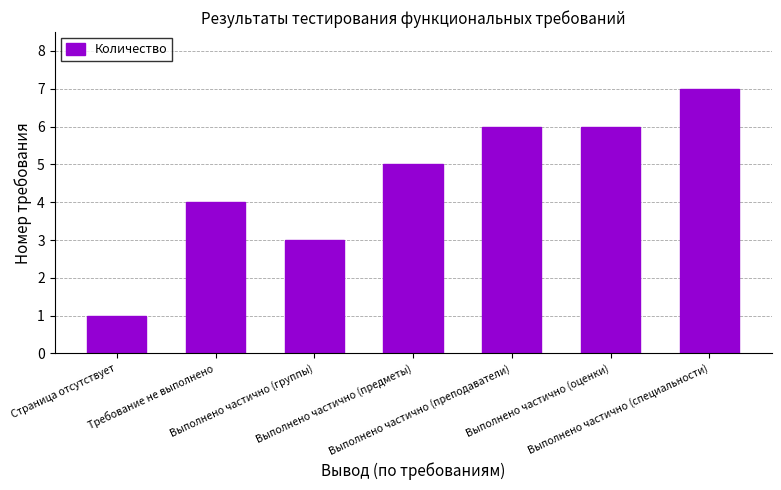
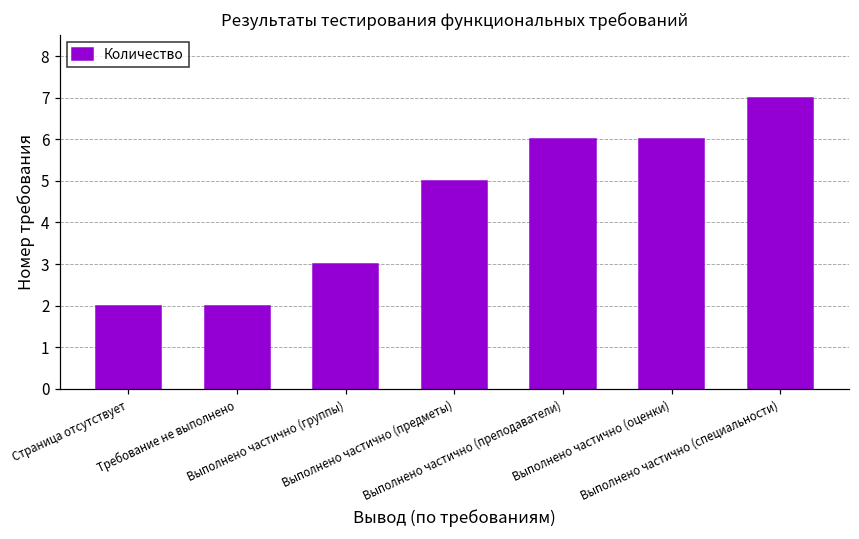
Страница отсутствует: 1 -> 2
Требование не выполнено: 4 -> 2
